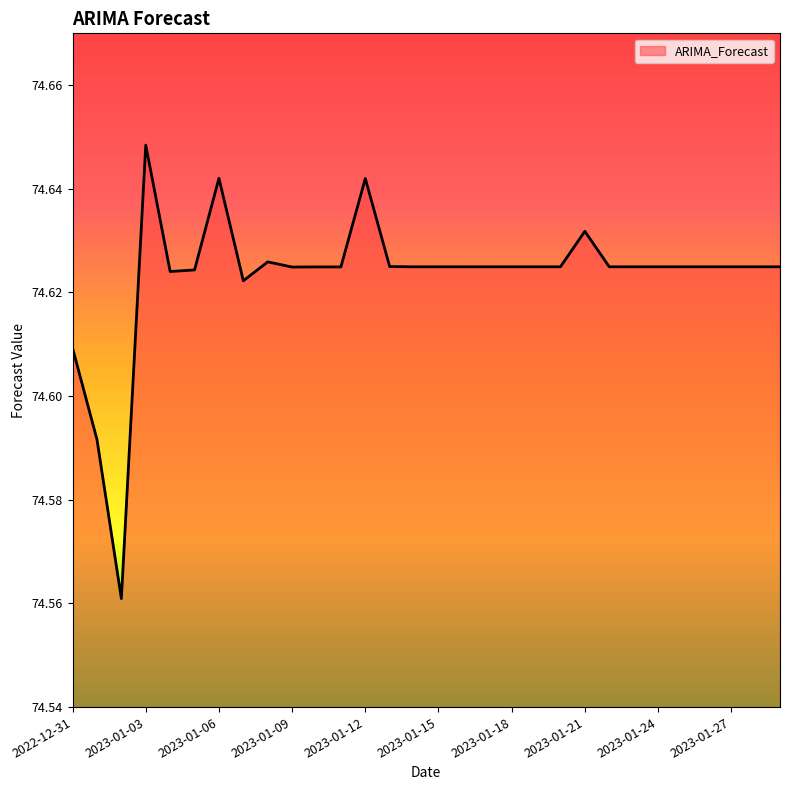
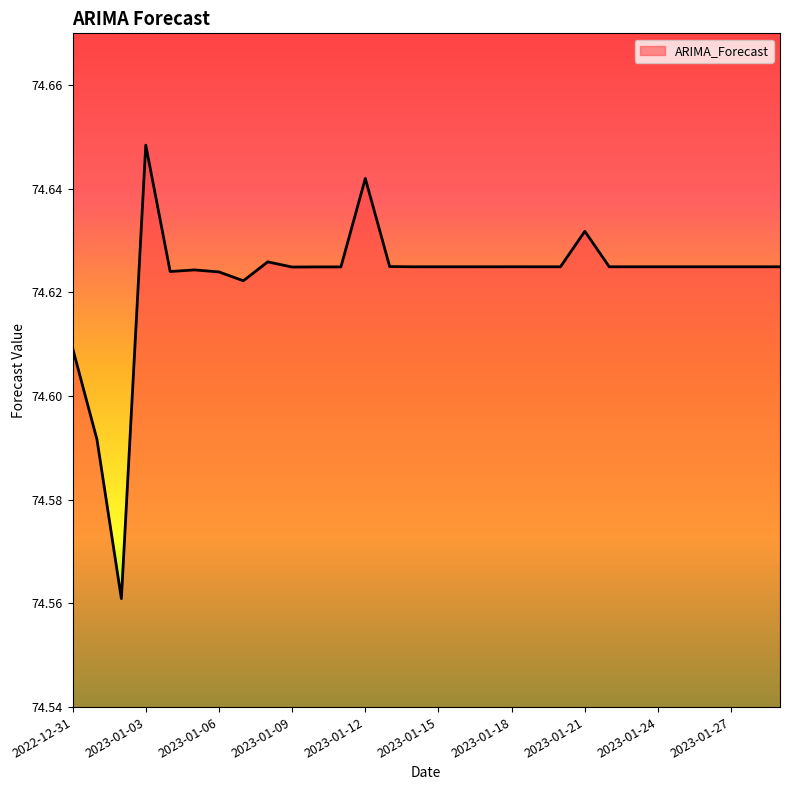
2023-01-06: 74.642 -> 74.624
